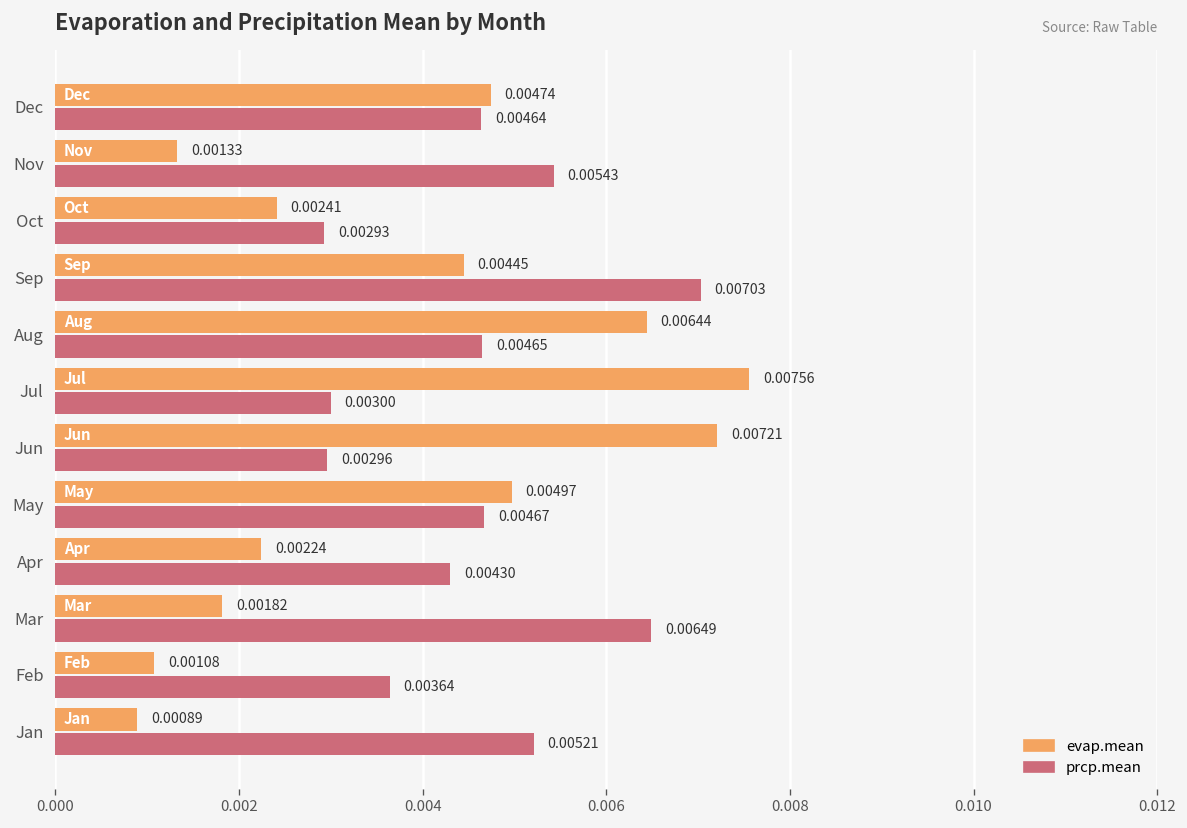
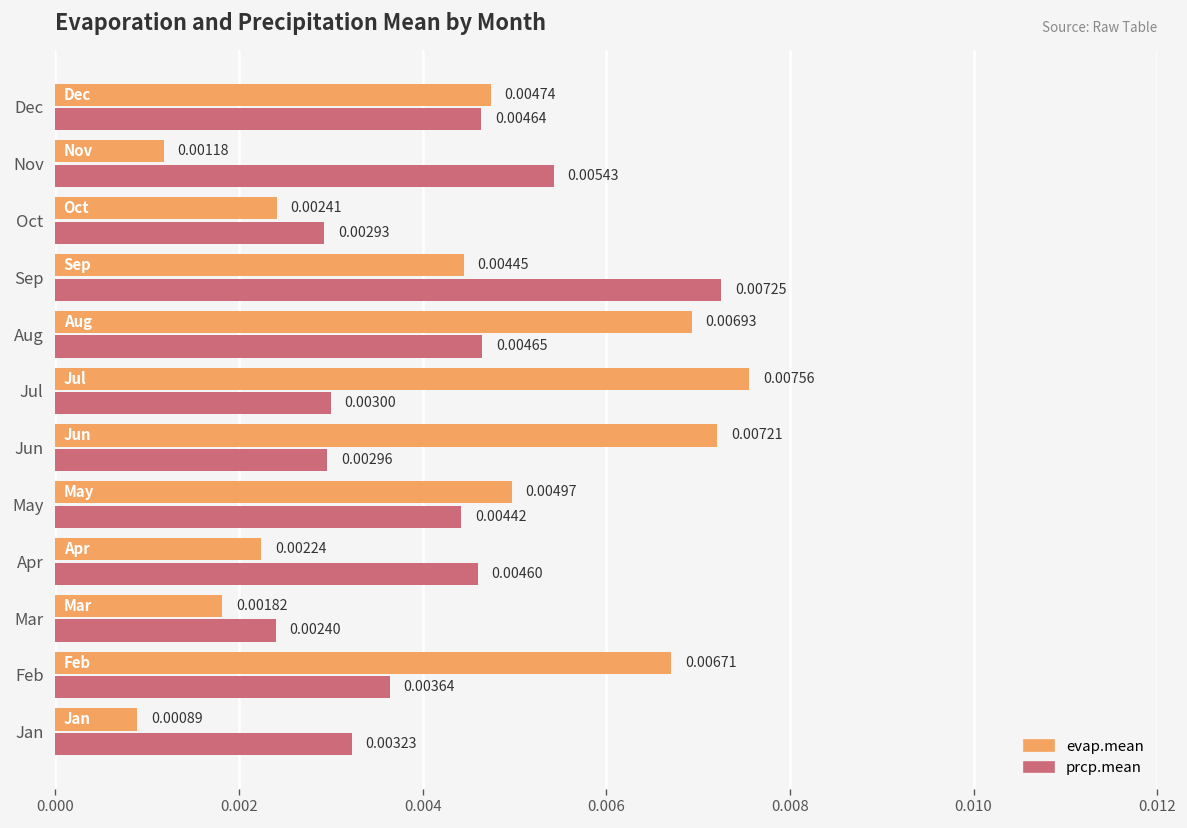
evap.mean, Nov: 0.00133 -> 0.00118
prcp.mean, Sep: 0.00703 -> 0.00725
evap.mean, Aug: 0.00644 -> 0.00693
prcp.mean, May: 0.00467 -> 0.00442
prcp.mean, Apr: 0.00430 -> 0.00460
prcp.mean, Mar: 0.00649 -> 0.00240
evap.mean, Feb: 0.00108 -> 0.00671
prcp.mean, Jan: 0.00521 -> 0.00323
